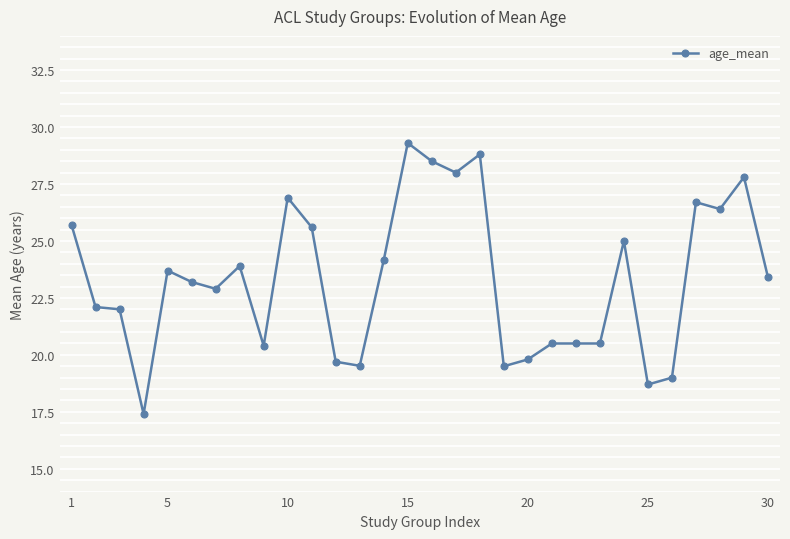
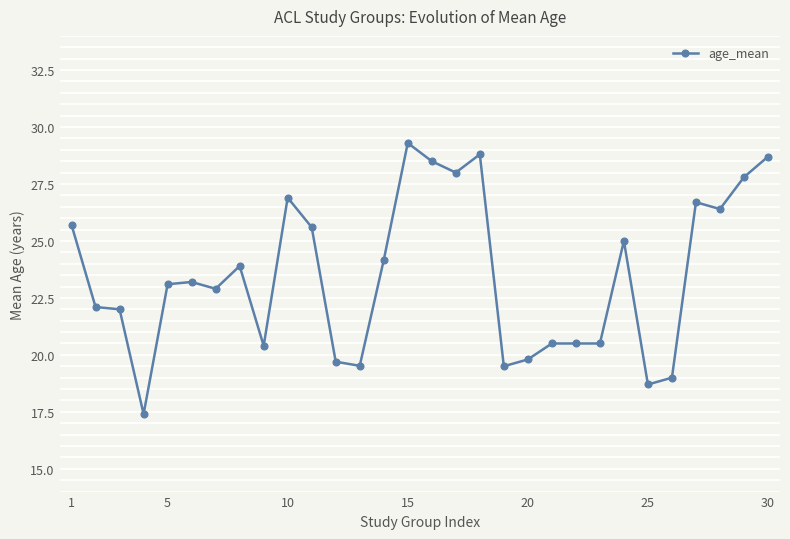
5: 23.7 -> 23.1
30: 23.4 -> 28.7
